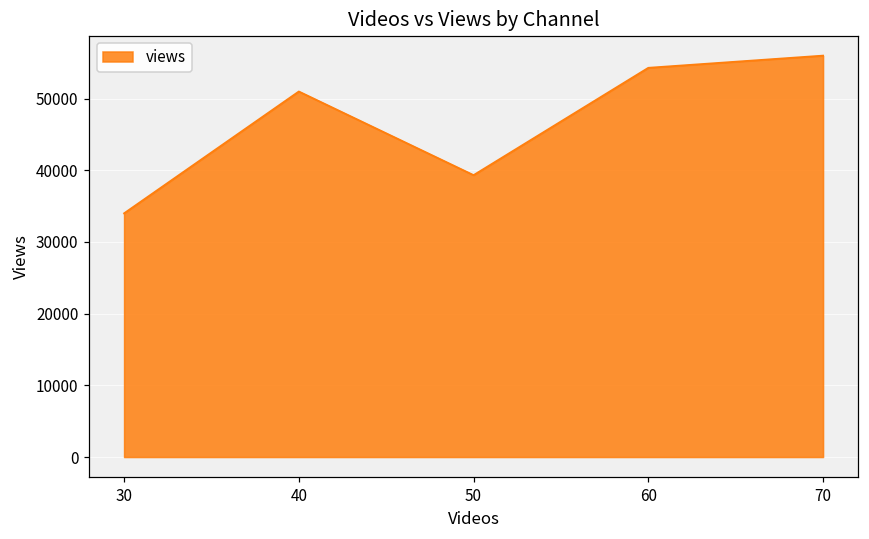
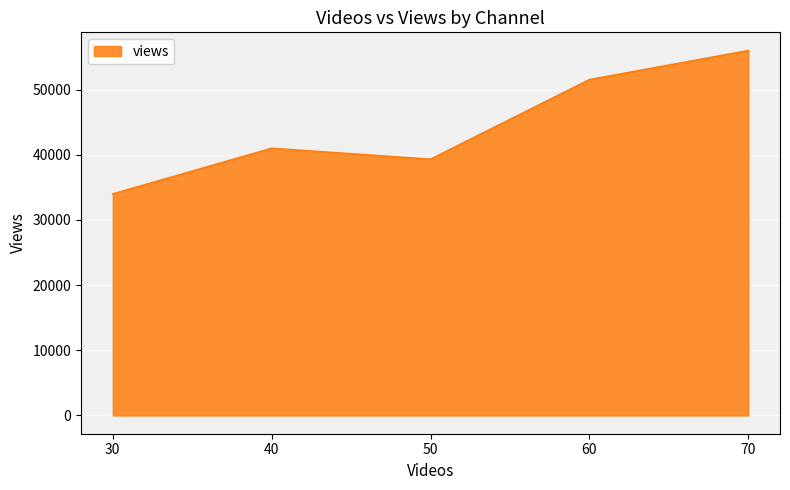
40: 51000 -> 41000
60: 54000 -> 52000
